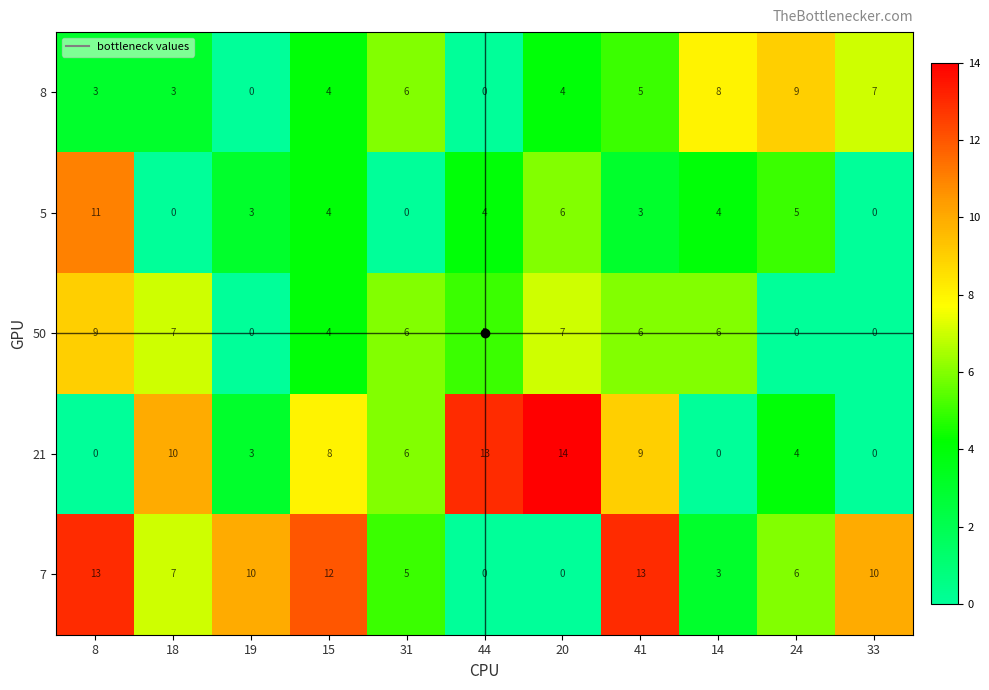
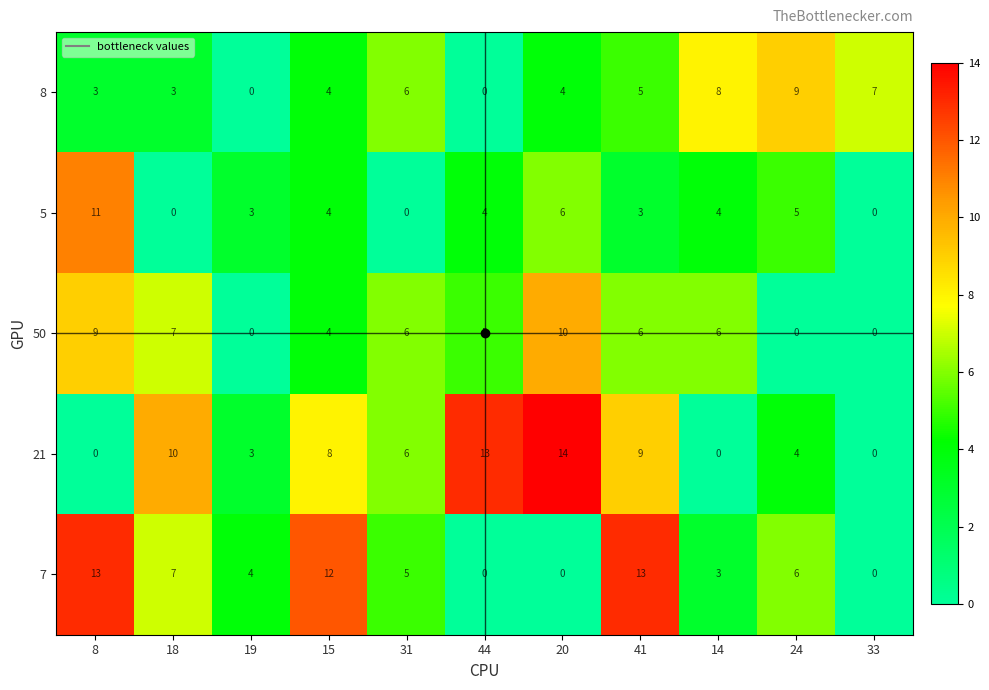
50, 20: 7 -> 10
7, 19: 10 -> 4
7, 33: 10 -> 0
